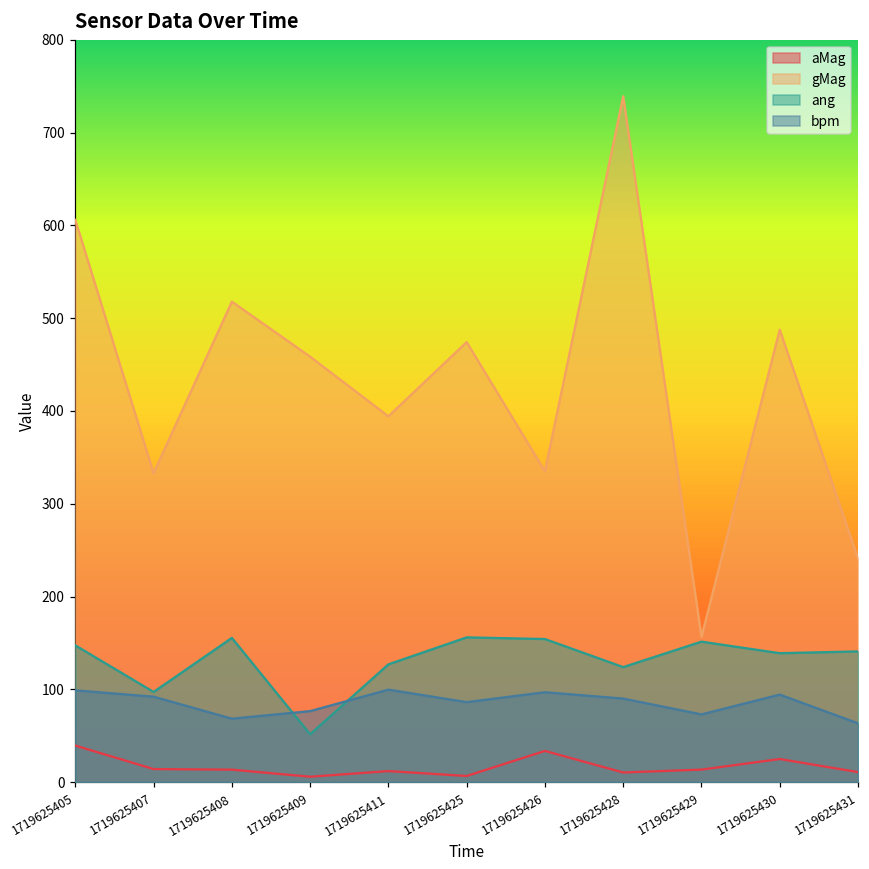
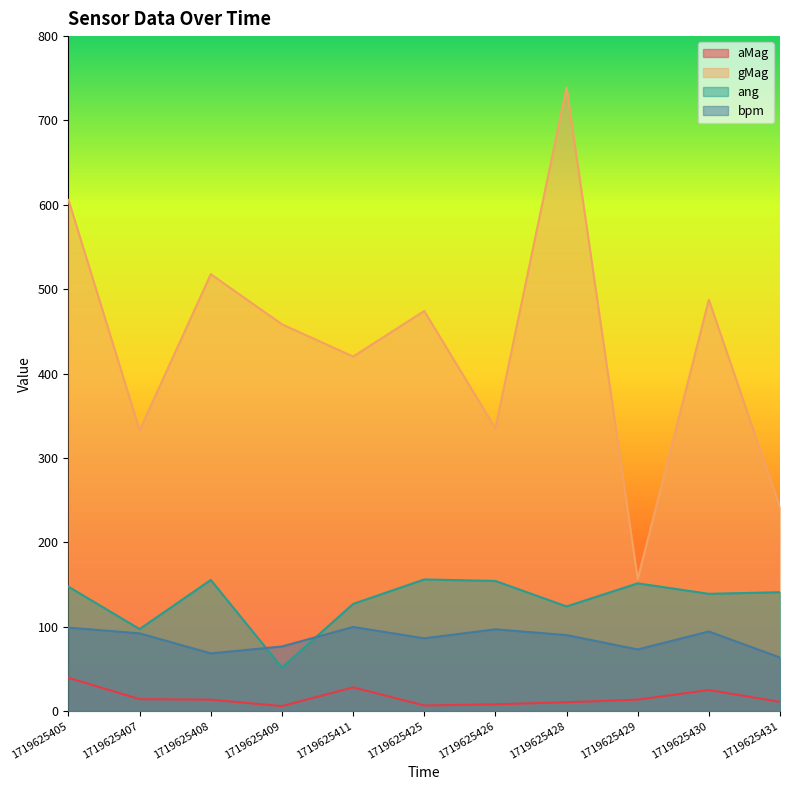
aMag, 1719625411: 10 -> 30
gMag, 1719625411: 390 -> 420
aMag, 1719625426: 30 -> 10
